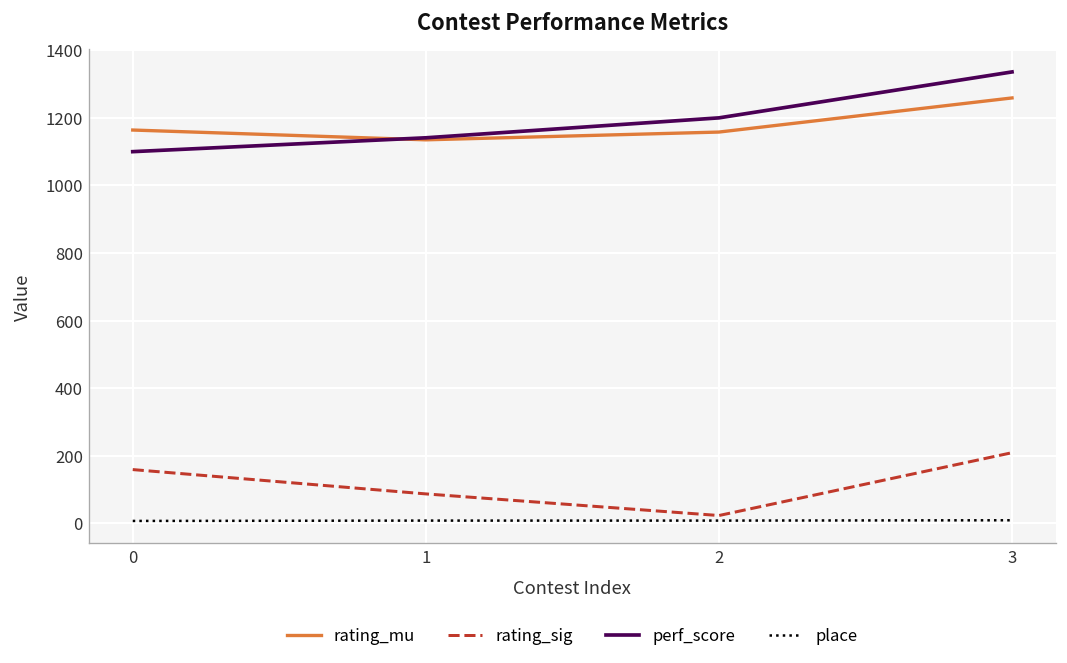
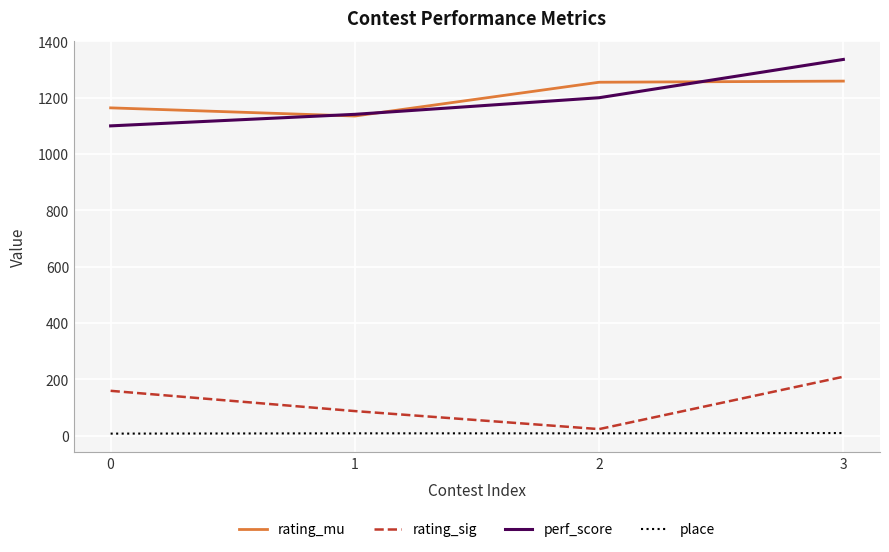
rating_mu, 2: 1160 -> 1260
